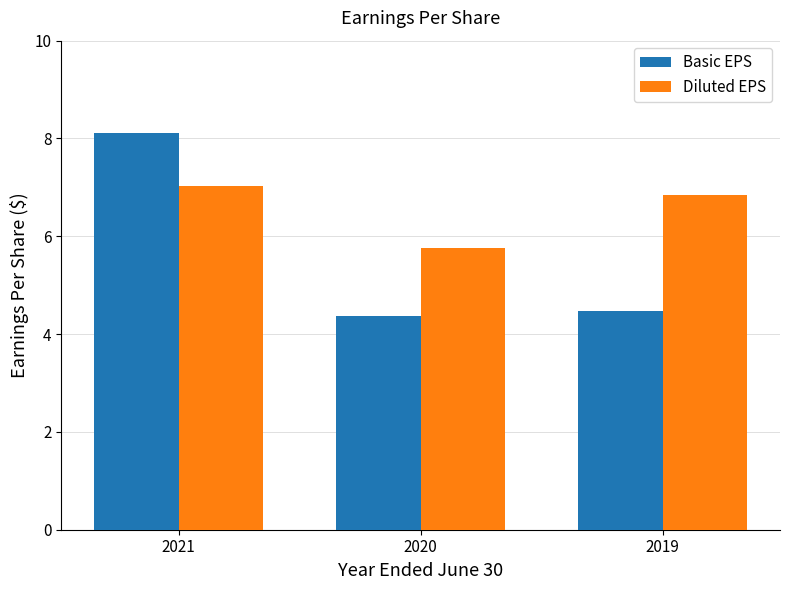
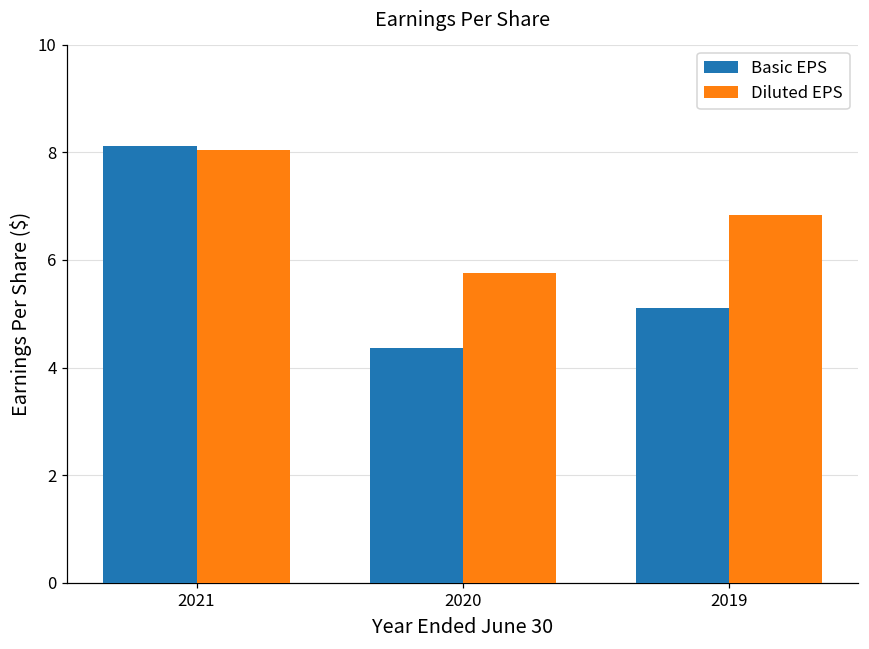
Diluted EPS, 2021: 7.0 -> 8.1
Basic EPS, 2019: 4.5 -> 5.1
